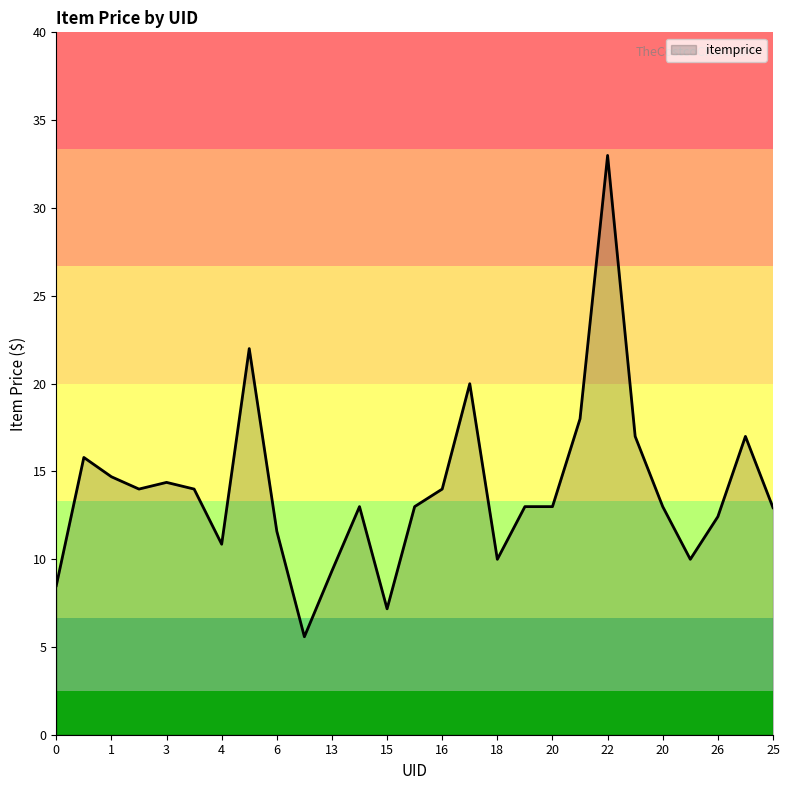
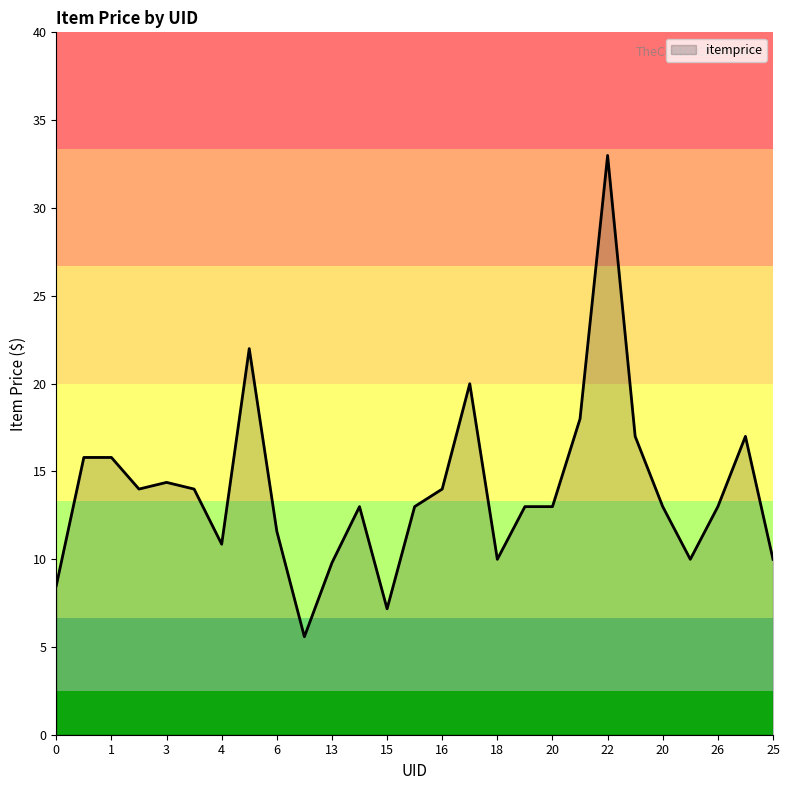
1: 14.7 -> 15.8
13: 9.3 -> 9.8
26: 12.4 -> 13.0
25: 12.9 -> 10.0
